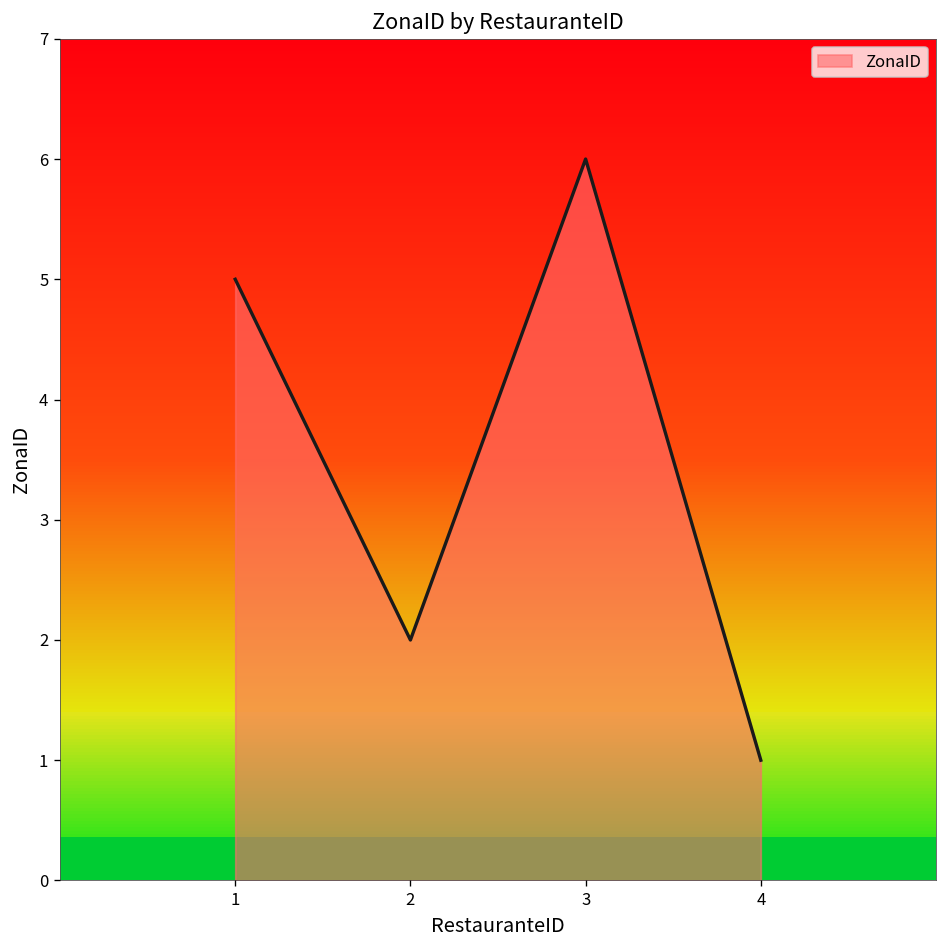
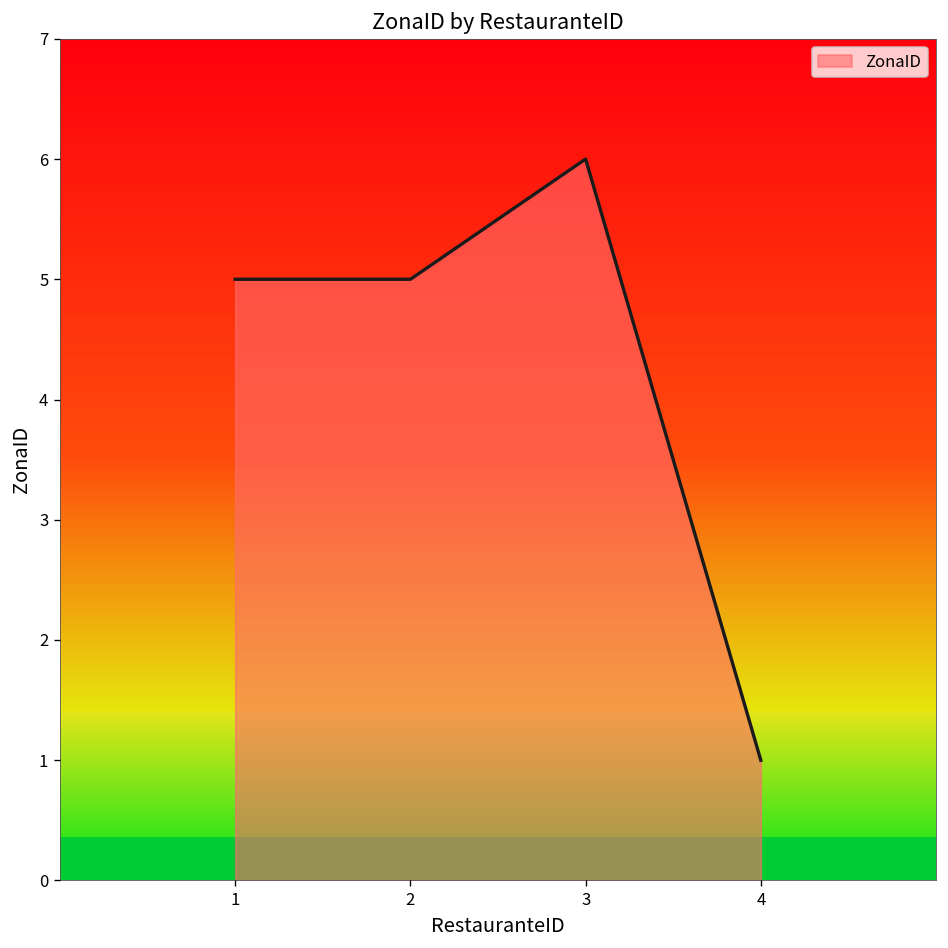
2: 2 -> 5
